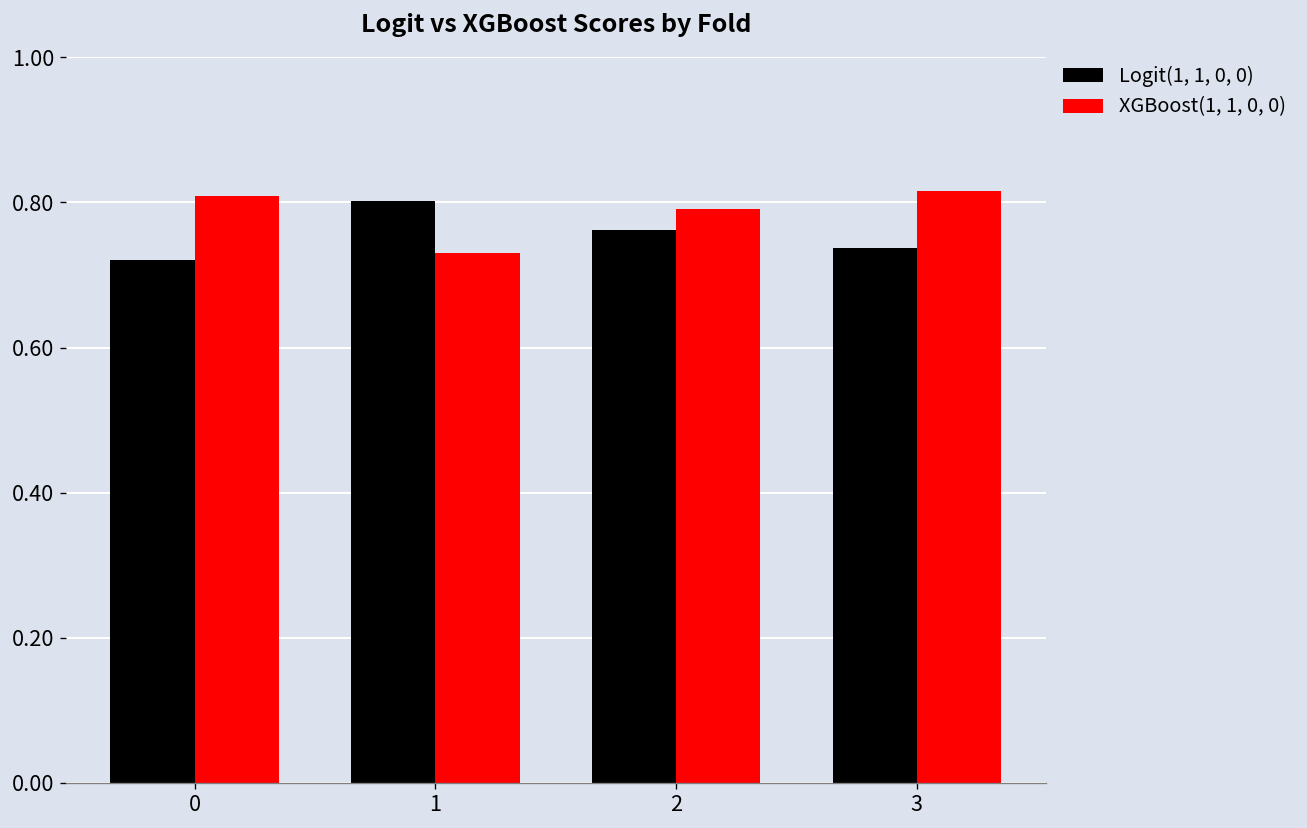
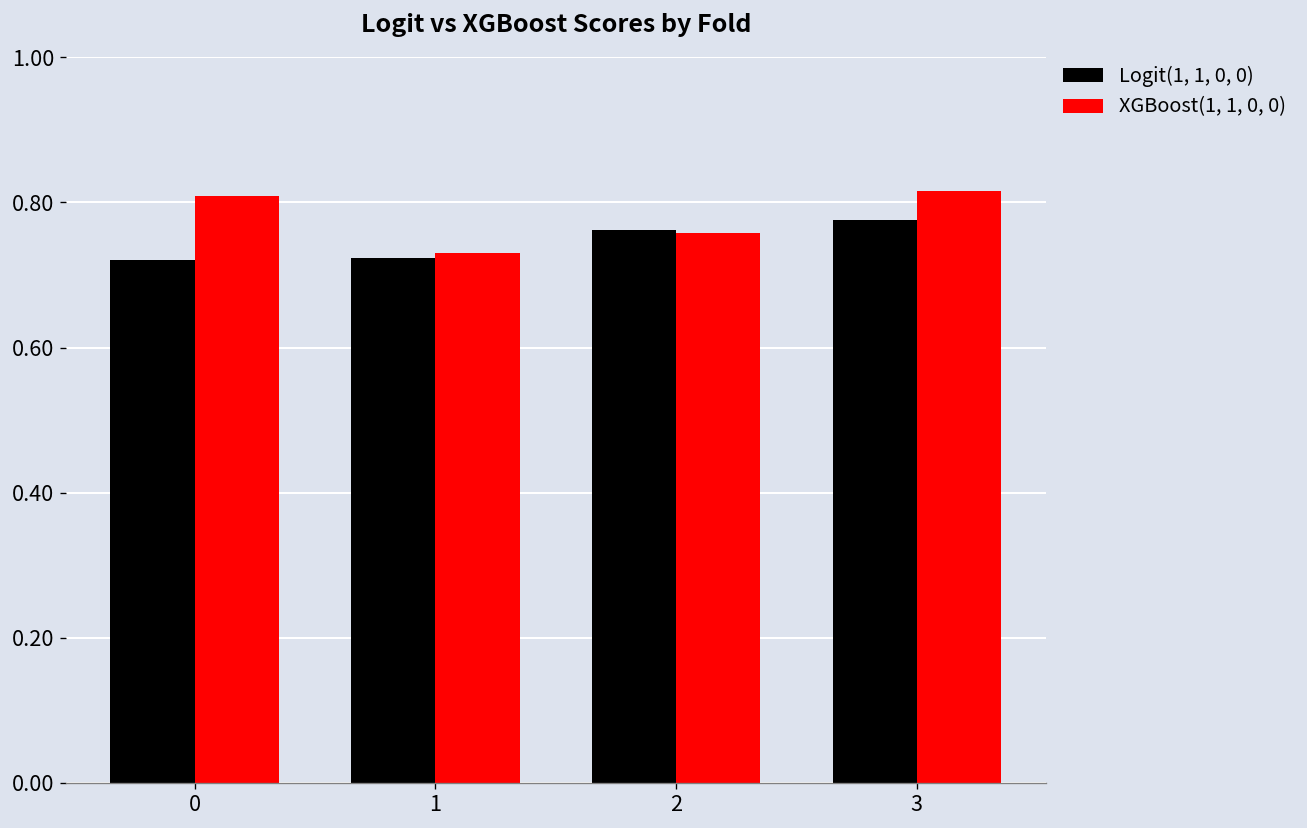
Logit(1, 1, 0, 0), 1: 0.80 -> 0.72
XGBoost(1, 1, 0, 0), 2: 0.79 -> 0.76
Logit(1, 1, 0, 0), 3: 0.74 -> 0.78
